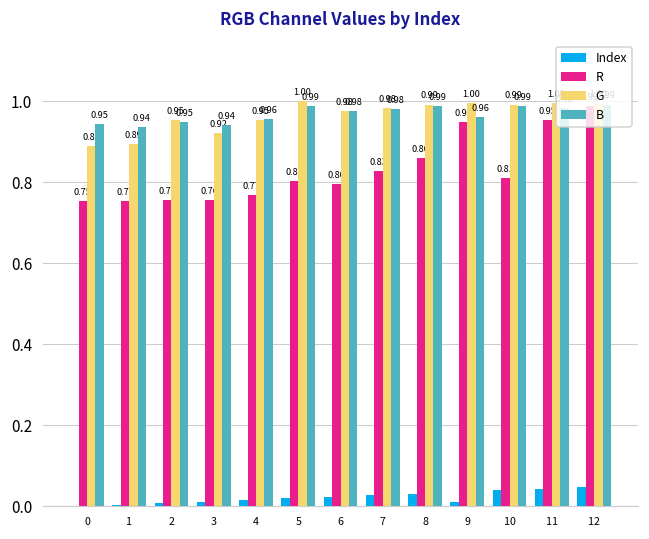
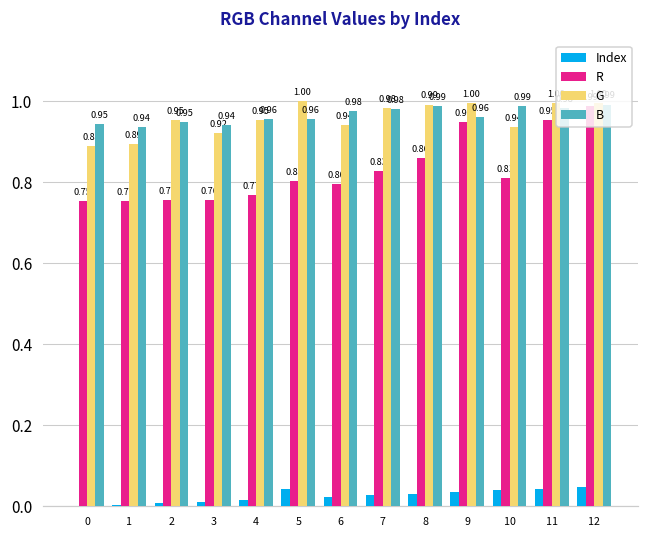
Index, 5: 0.02 -> 0.04
B, 5: 0.99 -> 0.96
G, 6: 0.98 -> 0.94
Index, 9: 0.01 -> 0.04
G, 10: 0.99 -> 0.94
